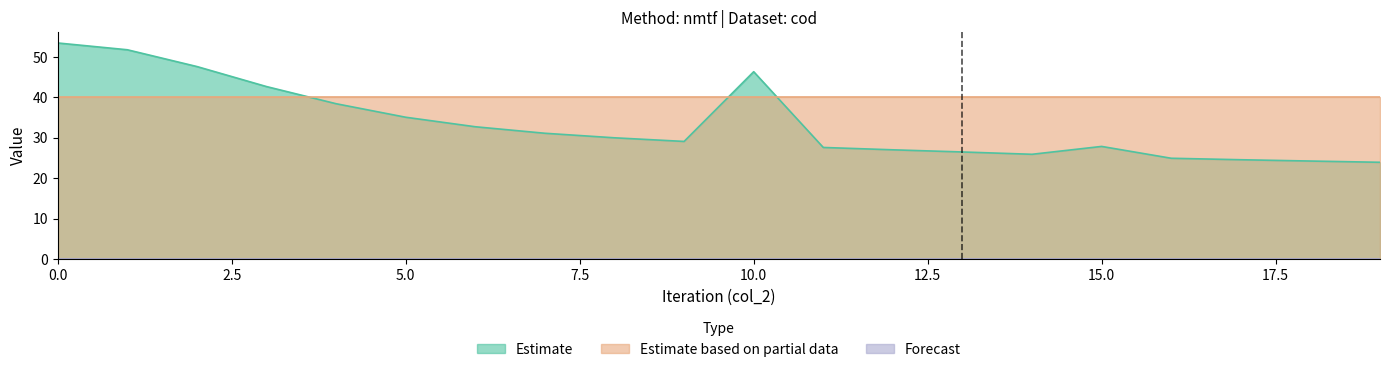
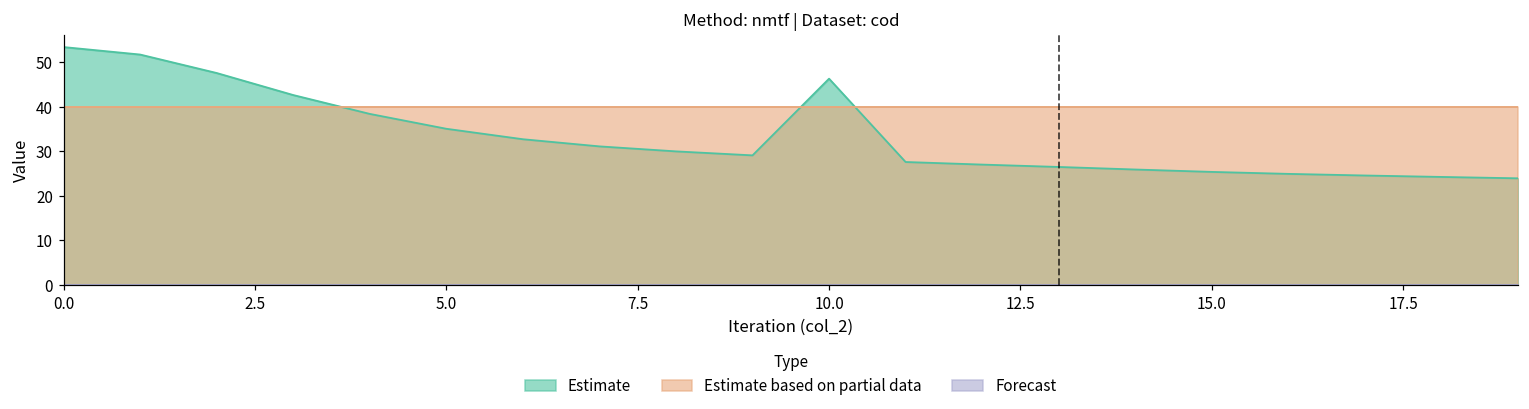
Estimate, 15.0: 28 -> 25
